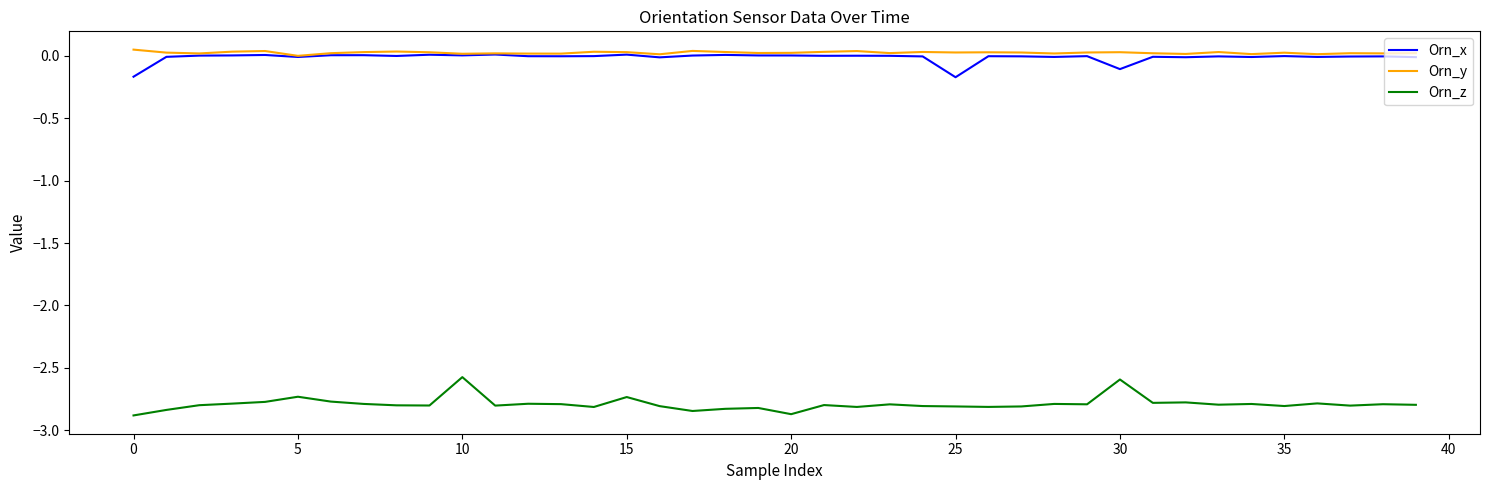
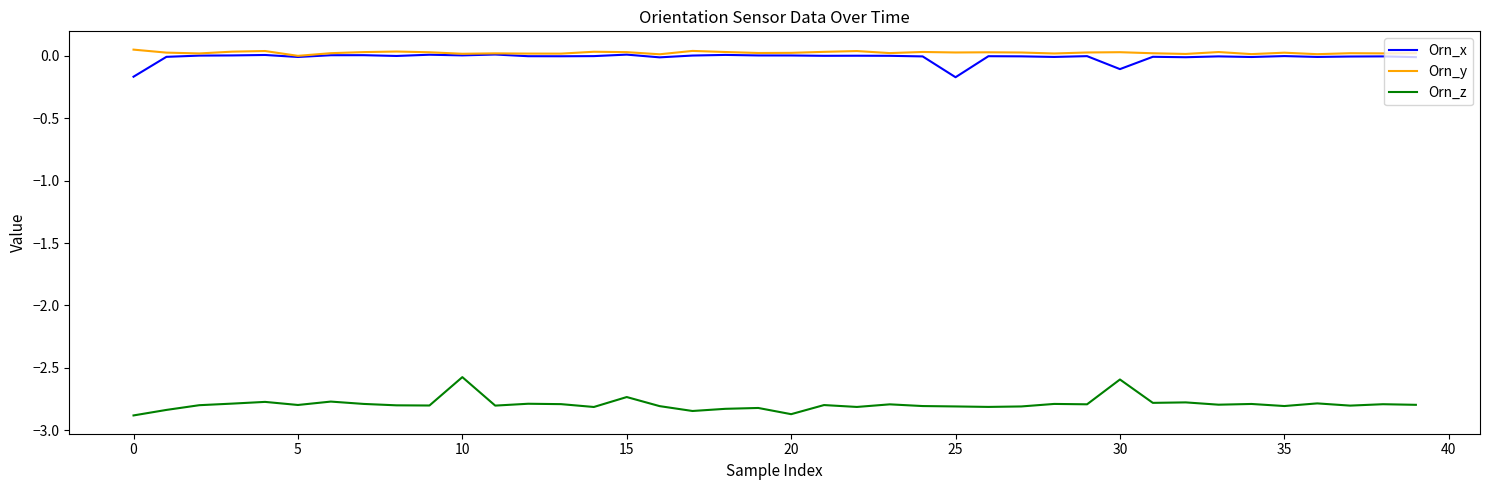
Orn_z, 5: -2.73 -> -2.80
